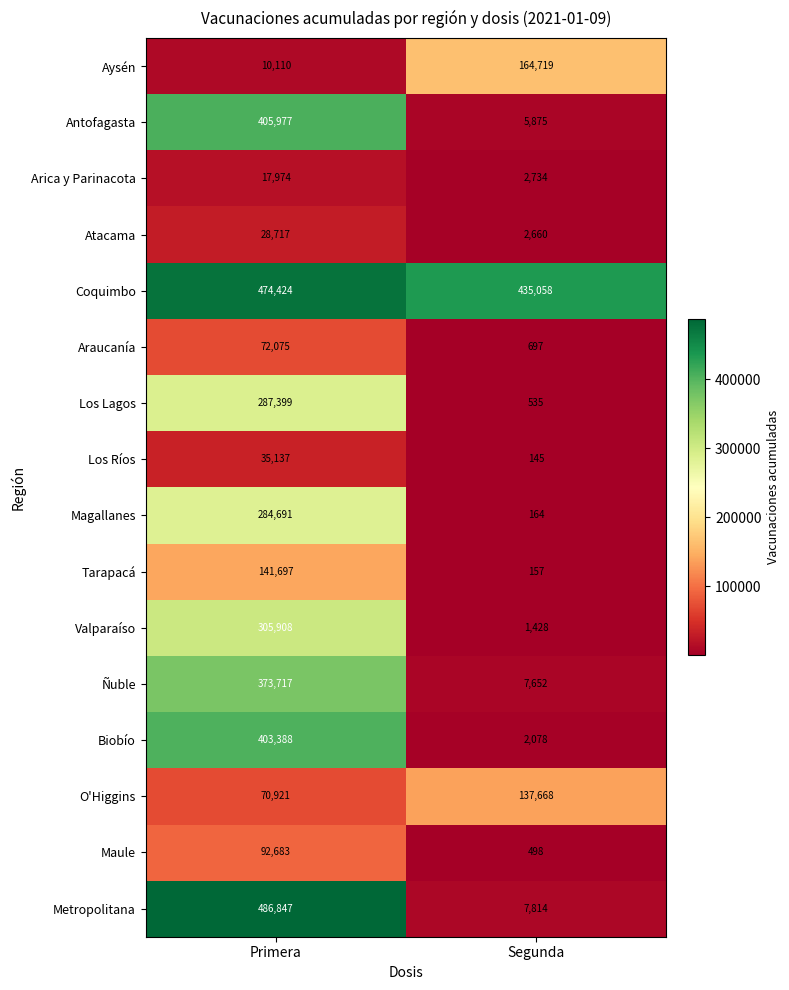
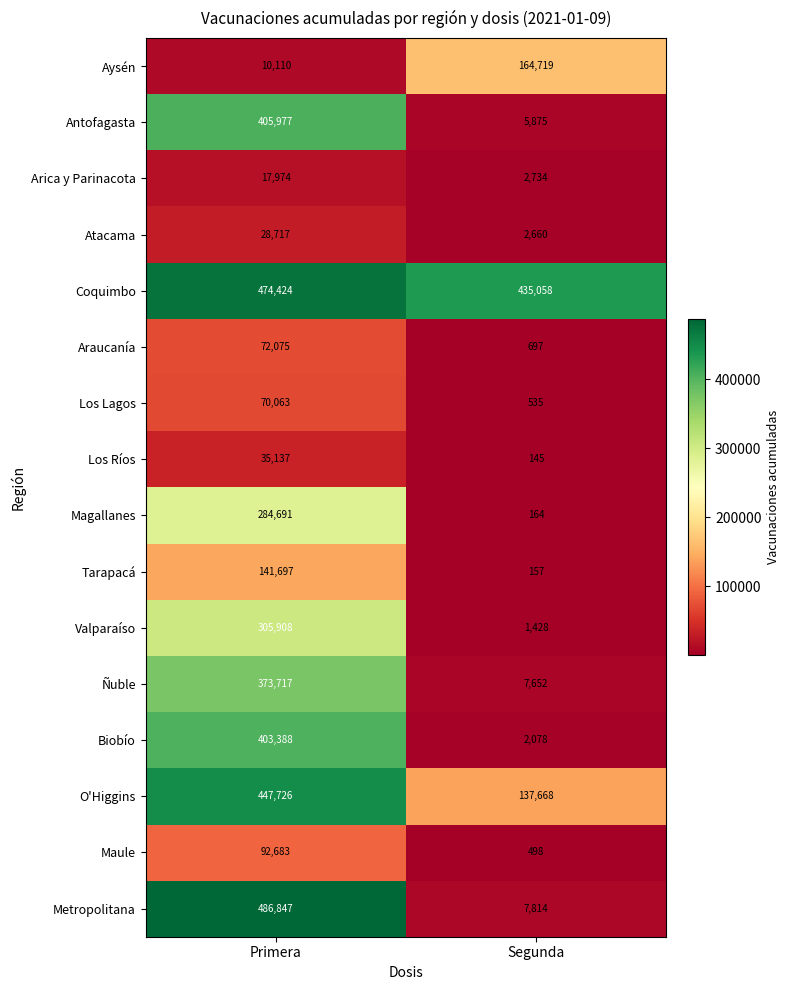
Los Lagos, Primera: 287,399 -> 70,063
O'Higgins, Primera: 70,921 -> 447,726
